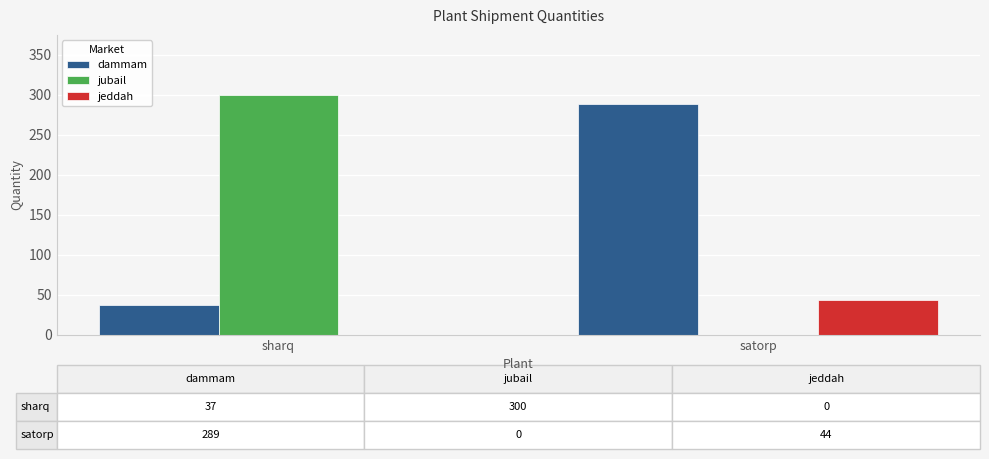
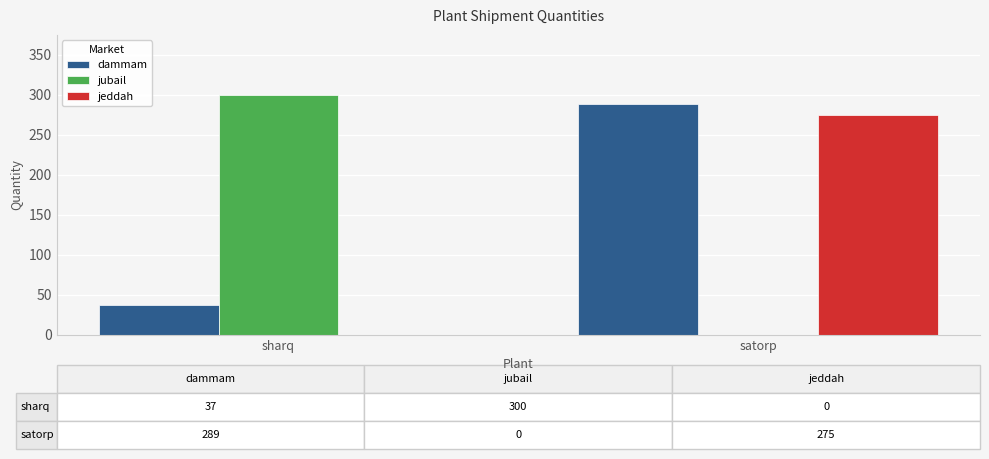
jeddah, satorp: 44 -> 275
